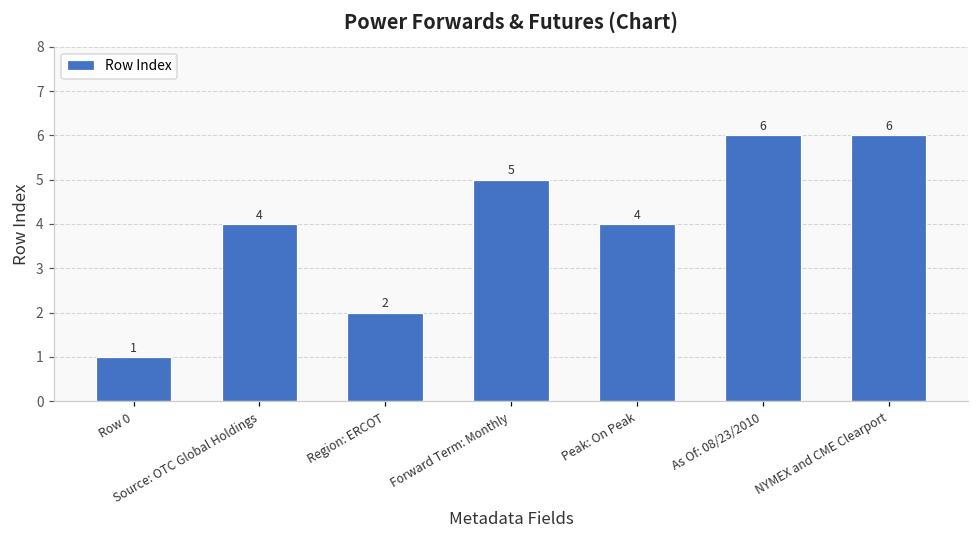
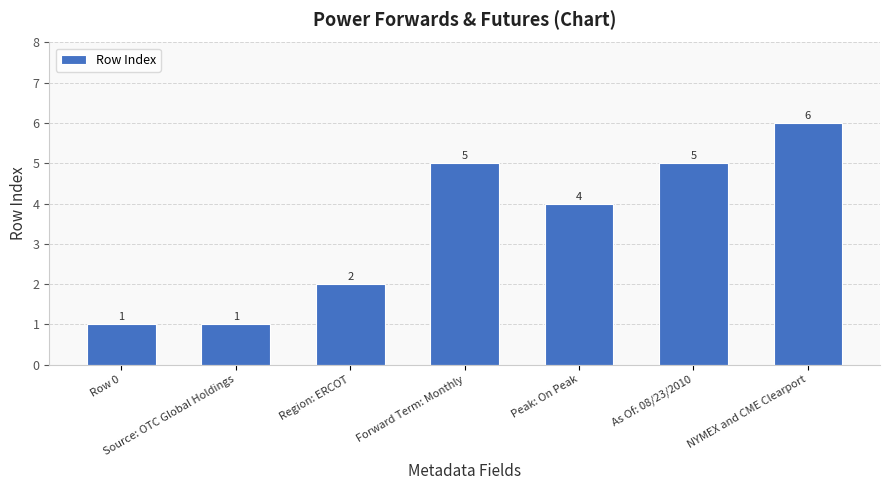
Source: OTC Global Holdings: 4 -> 1
As Of: 08/23/2010: 6 -> 5
